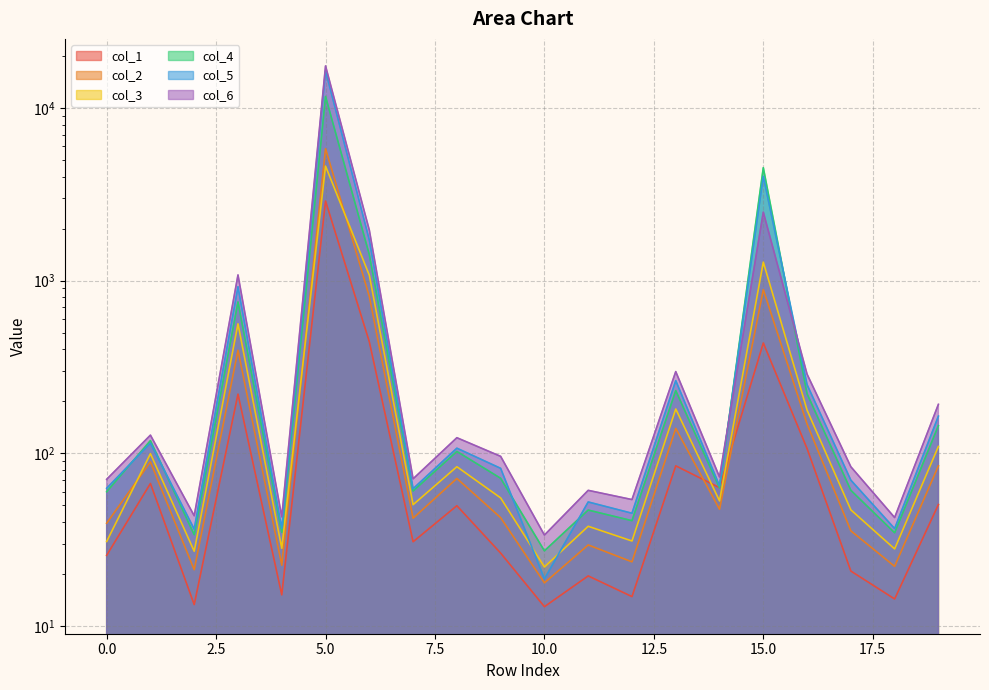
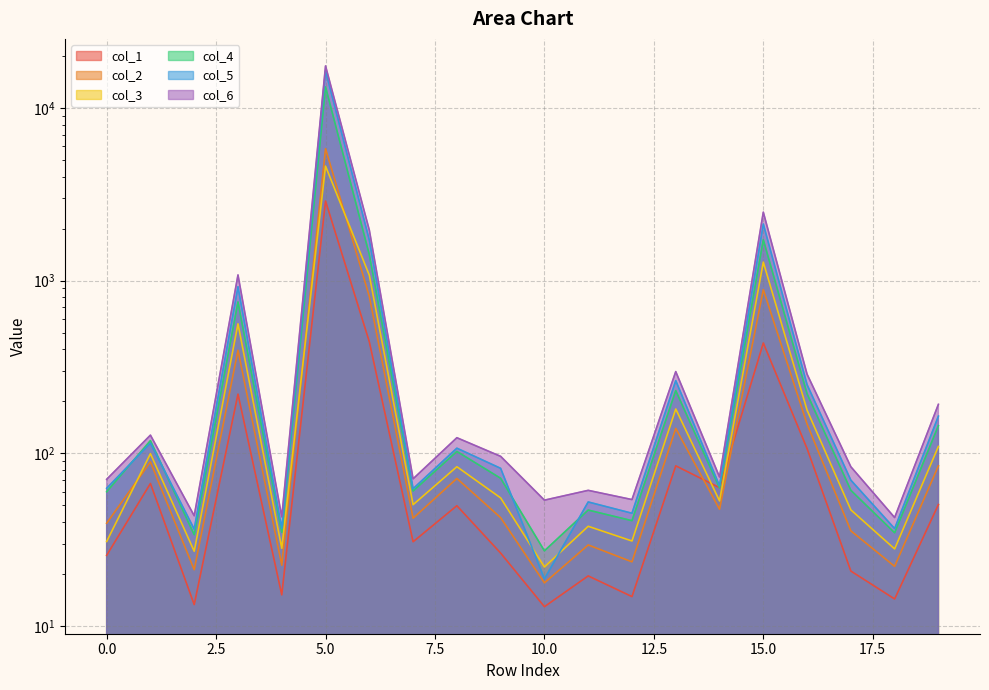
col_4, 5.0: 12000 -> 13000
col_6, 10.0: 34 -> 54
col_4, 15.0: 4500 -> 1700
col_5, 15.0: 4000 -> 2100
